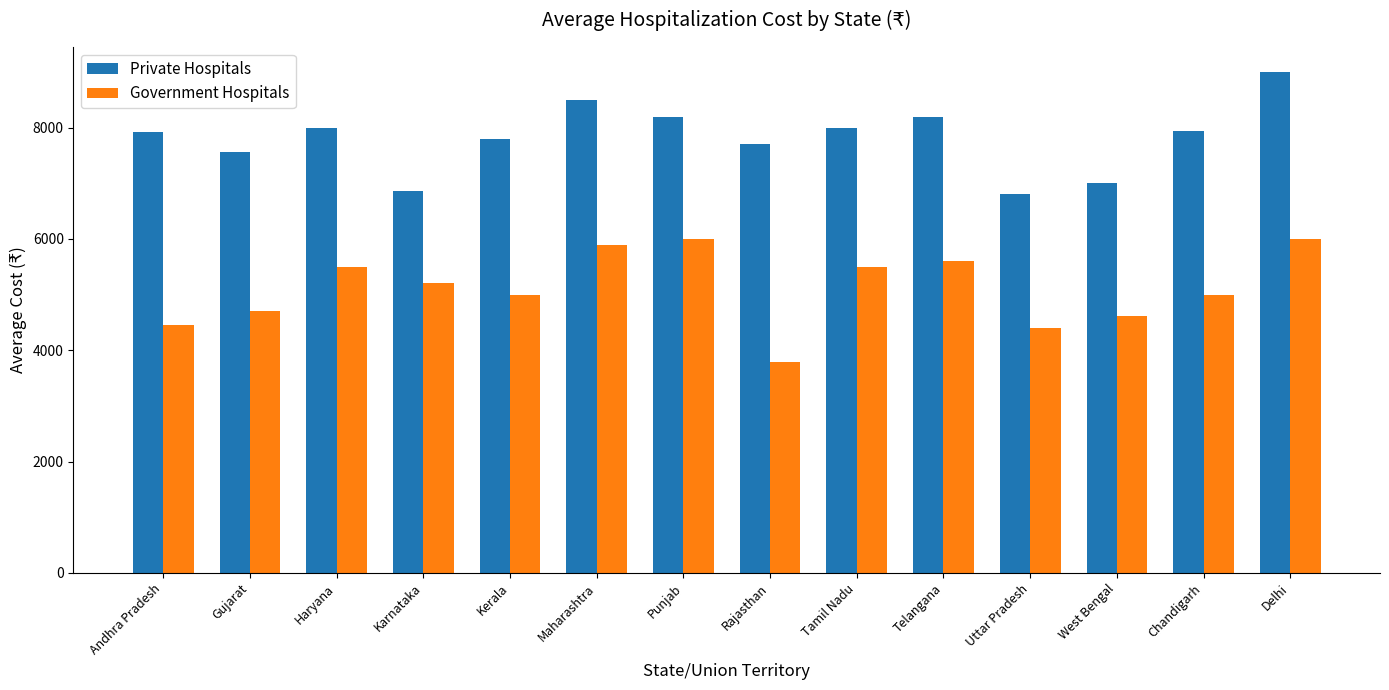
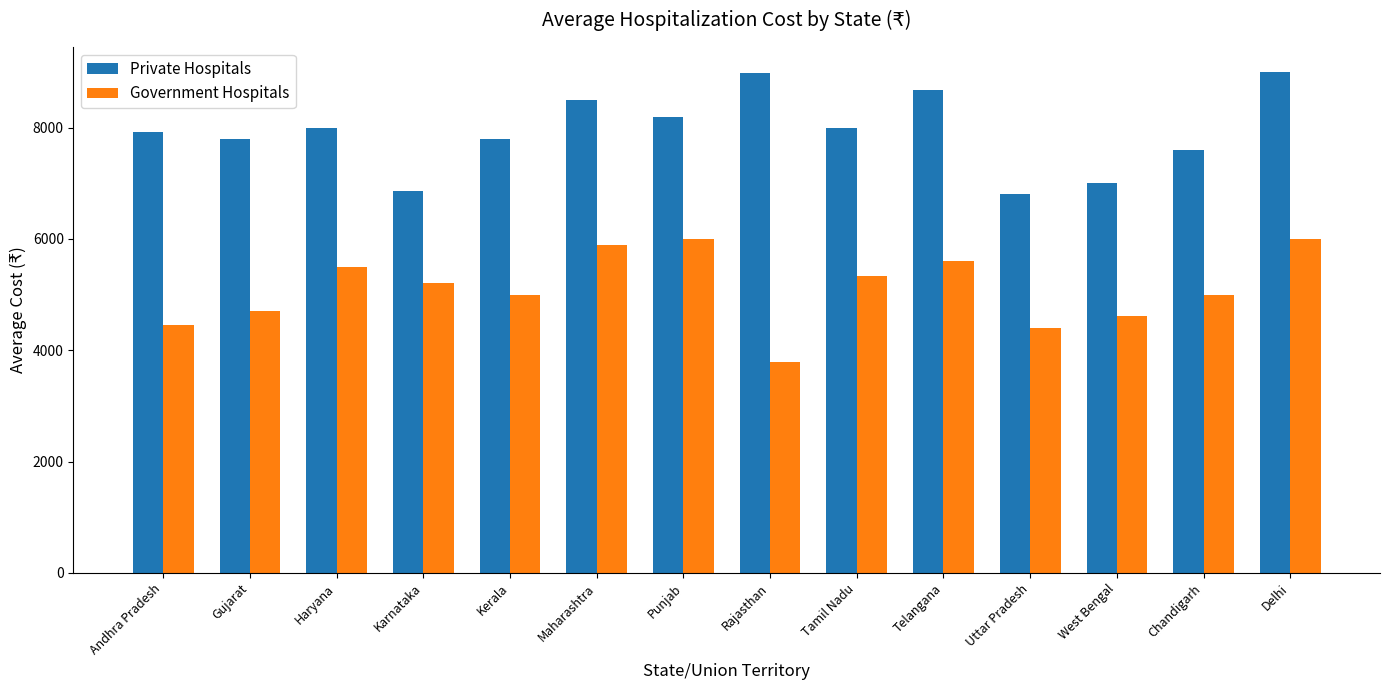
Private Hospitals, Gujarat: 7600 -> 7800
Private Hospitals, Rajasthan: 7700 -> 9000
Government Hospitals, Tamil Nadu: 5500 -> 5300
Private Hospitals, Telangana: 8200 -> 8700
Private Hospitals, Chandigarh: 7900 -> 7600
